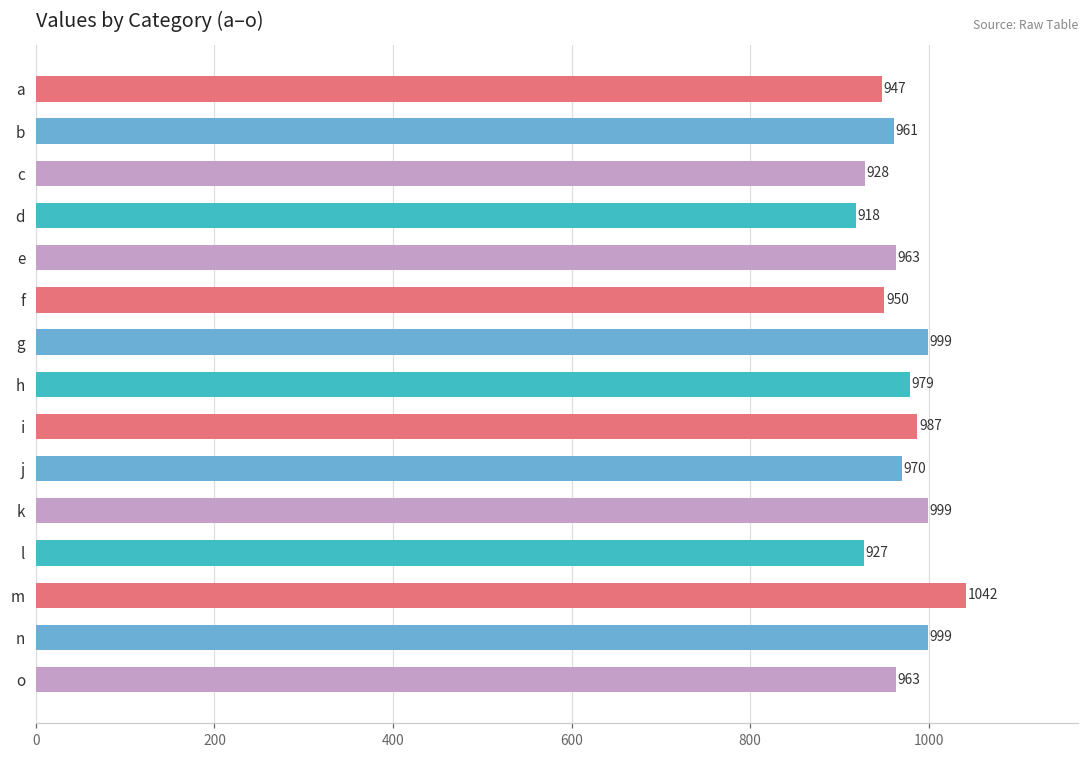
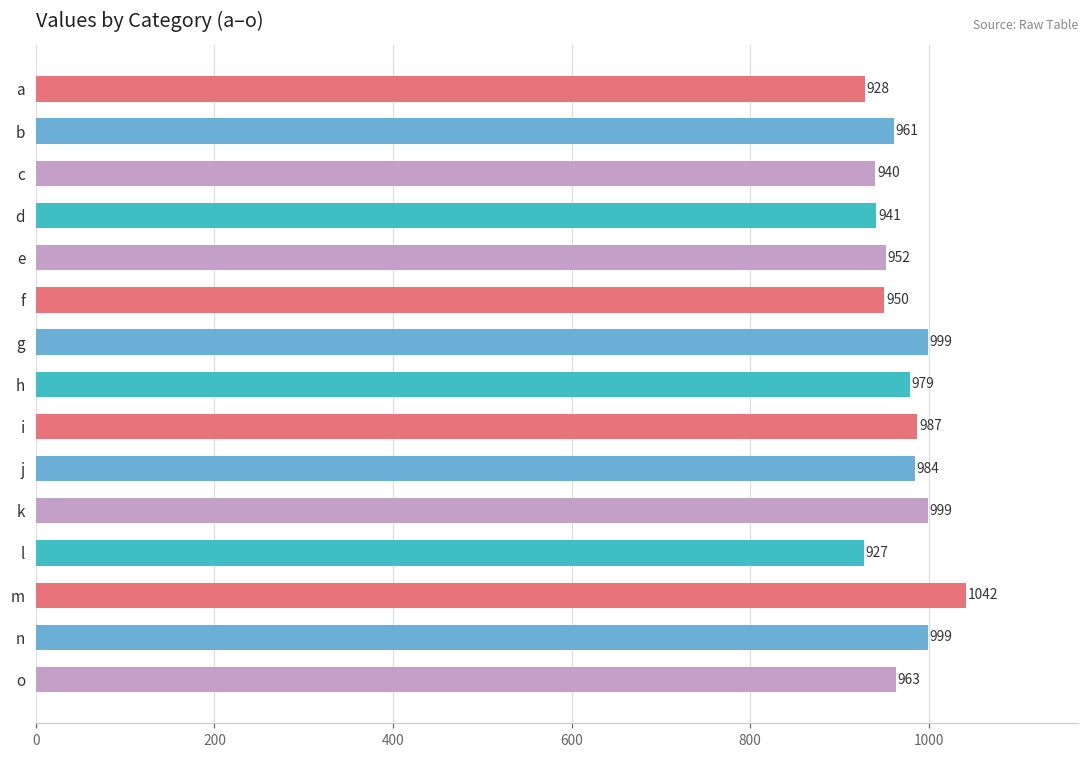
a: 947 -> 928
c: 928 -> 940
d: 918 -> 941
e: 963 -> 952
j: 970 -> 984
